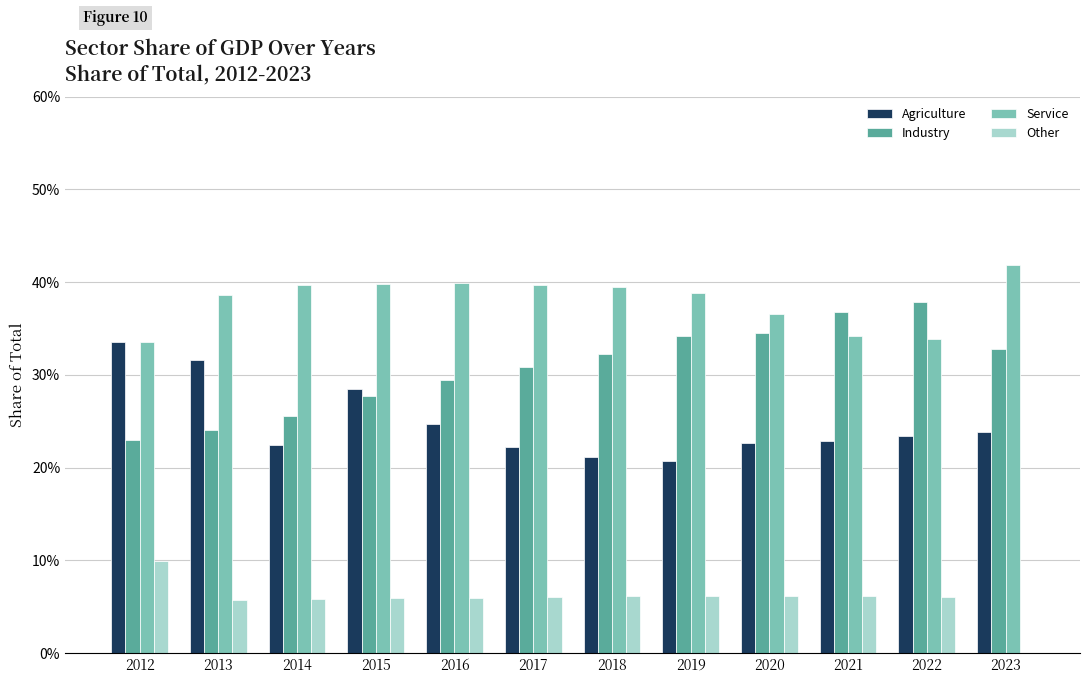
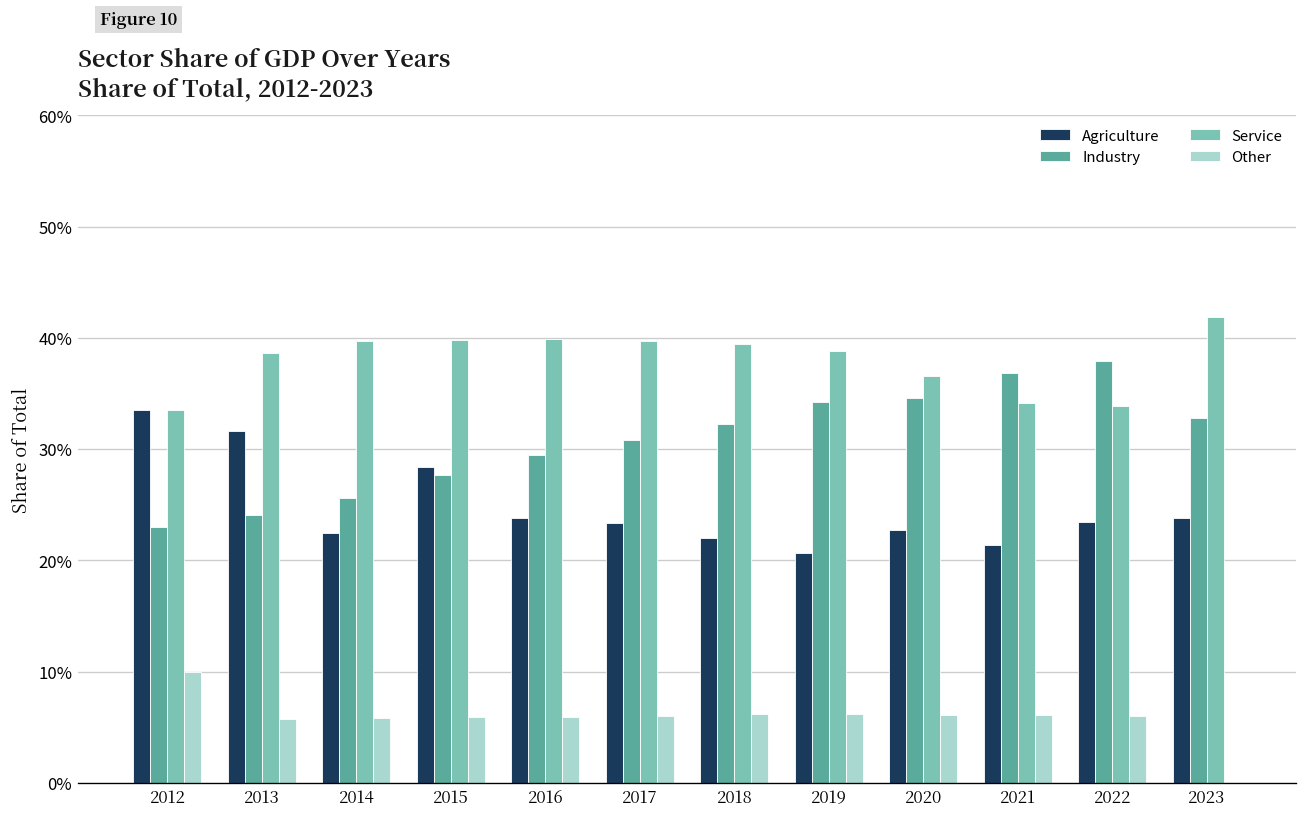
Agriculture, 2016: 25% -> 24%
Agriculture, 2017: 22% -> 23%
Agriculture, 2018: 21% -> 22%
Agriculture, 2021: 23% -> 21%
